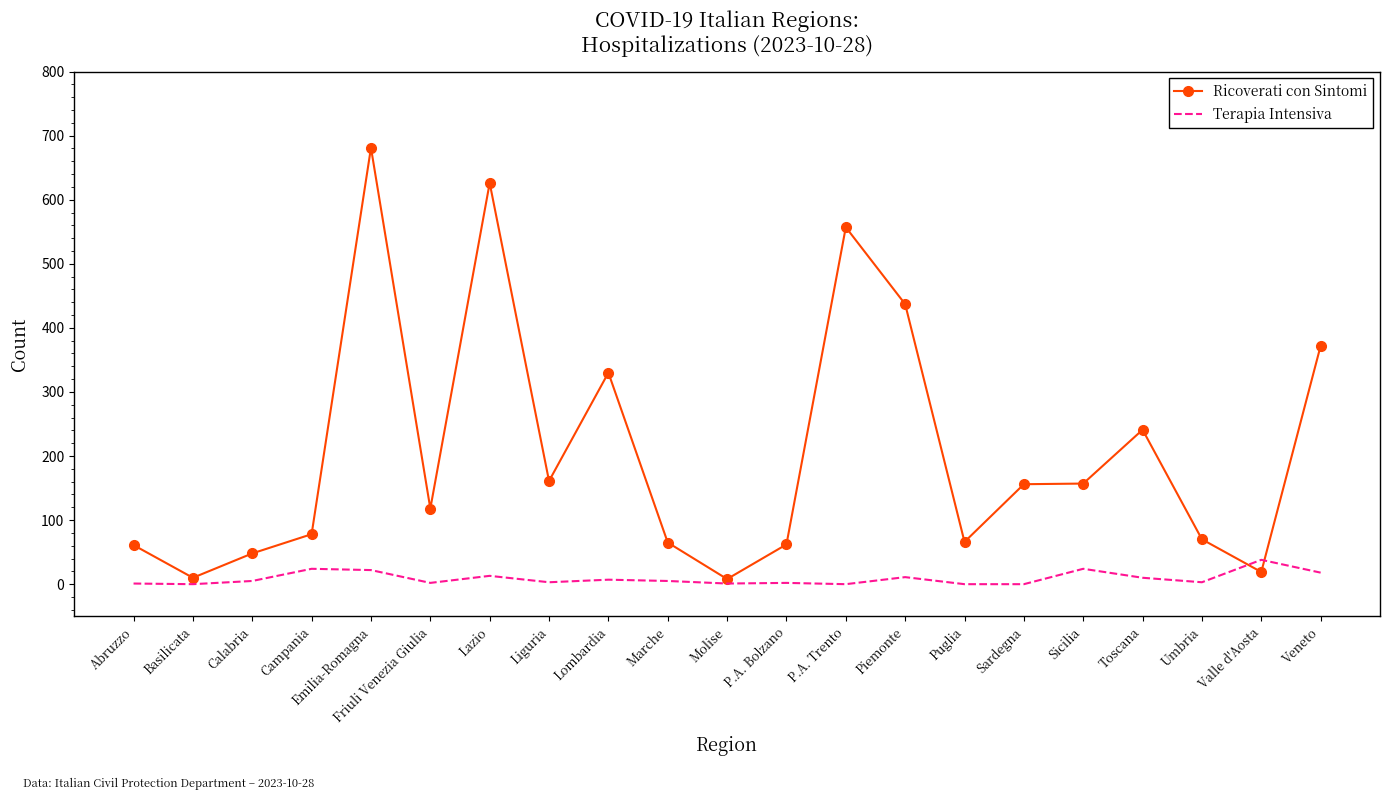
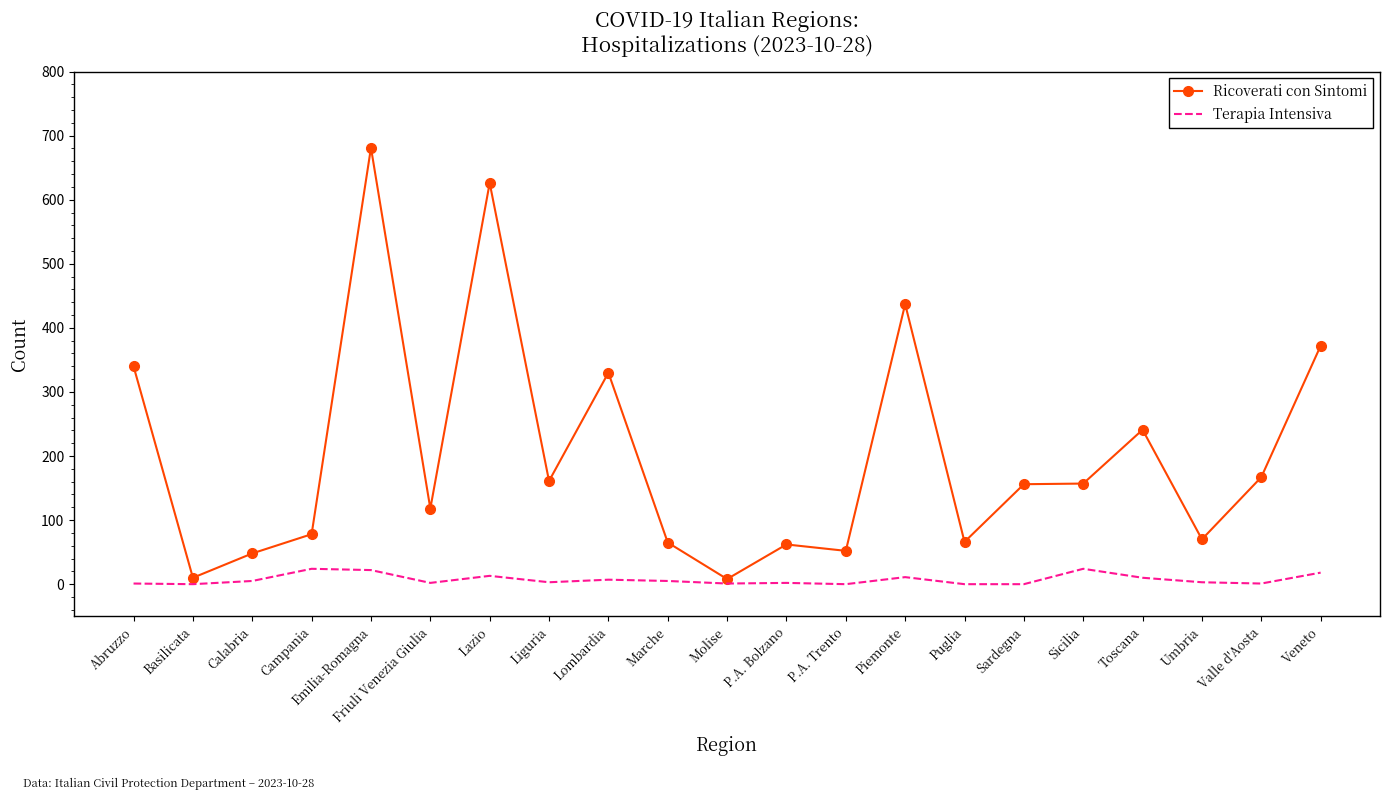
Ricoverati con Sintomi, Abruzzo: 60 -> 340
Ricoverati con Sintomi, P.A. Trento: 560 -> 50
Ricoverati con Sintomi, Valle d'Aosta: 20 -> 170
Terapia Intensiva, Valle d'Aosta: 40 -> 0
